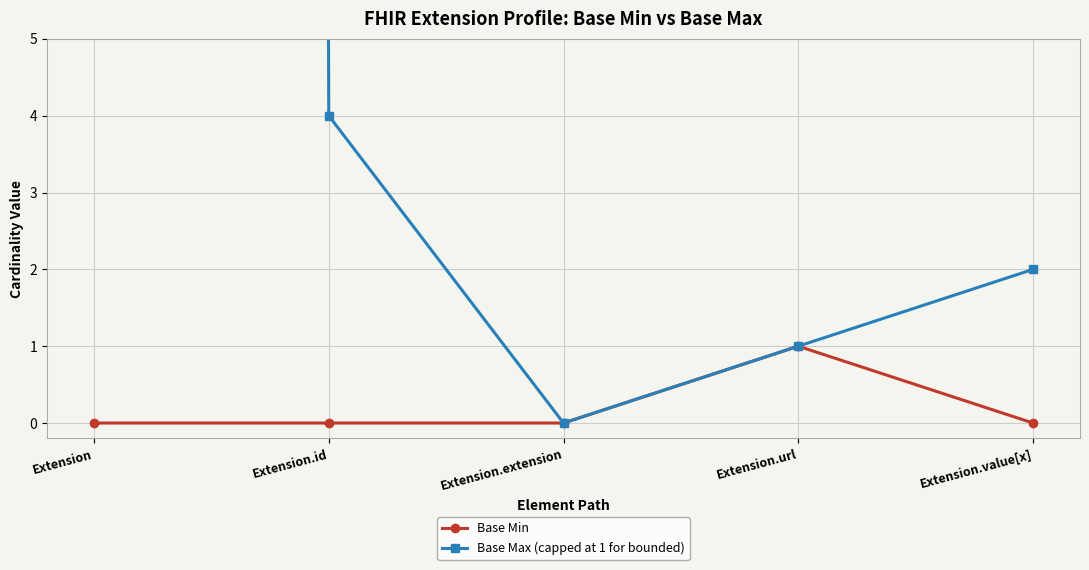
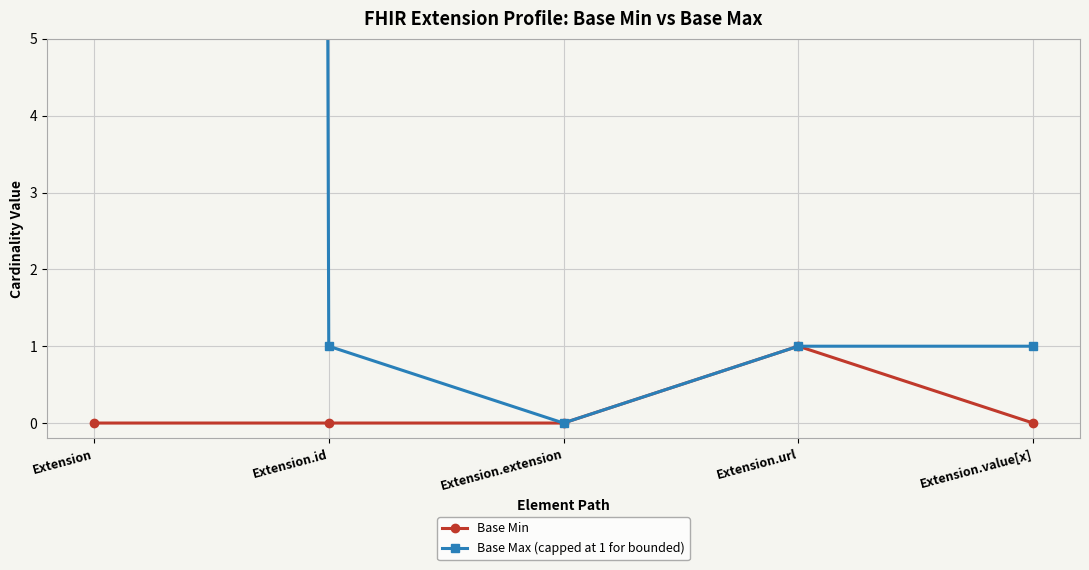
Base Max (capped at 1 for bounded), Extension.id: 4 -> 1
Base Max (capped at 1 for bounded), Extension.value[x]: 2 -> 1
